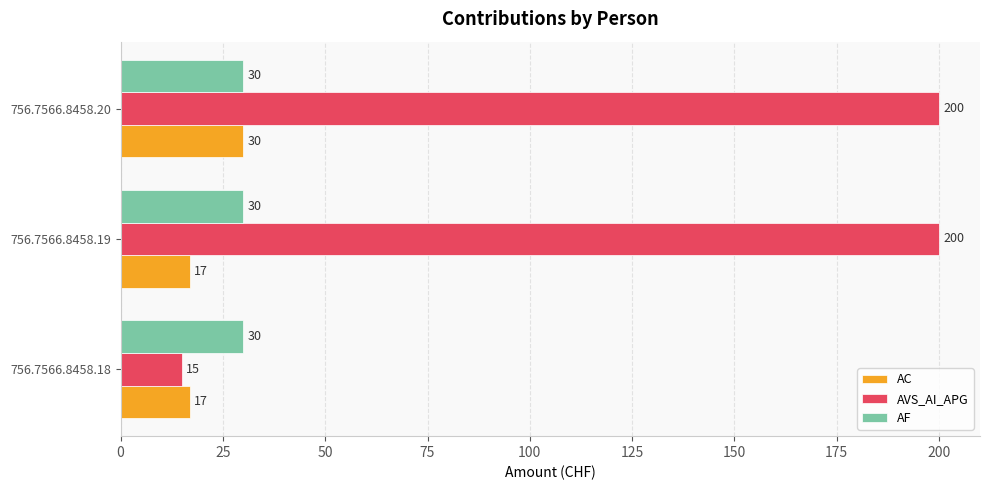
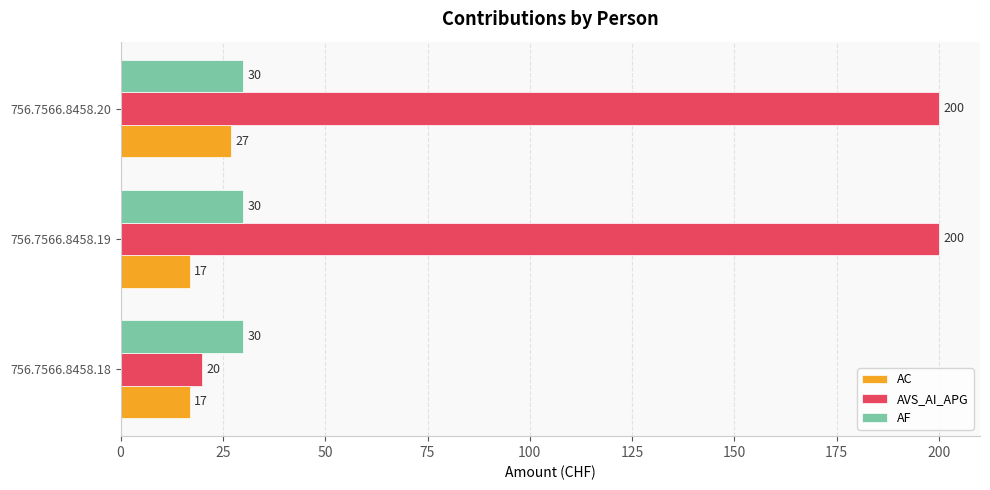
AC, 756.7566.8458.20: 30 -> 27
AVS_AI_APG, 756.7566.8458.18: 15 -> 20
